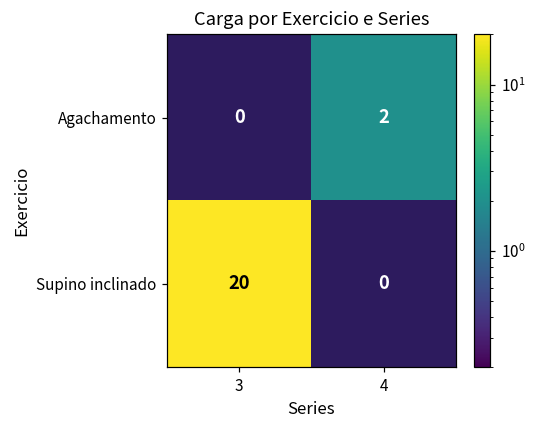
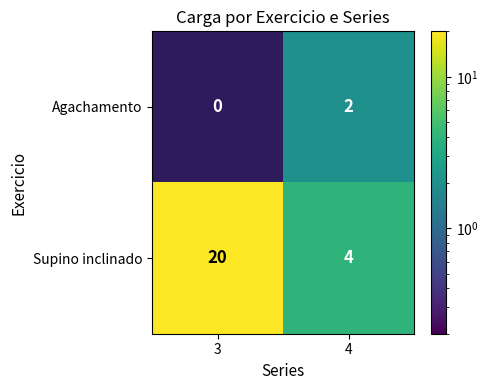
Supino inclinado, 4: 0 -> 4
